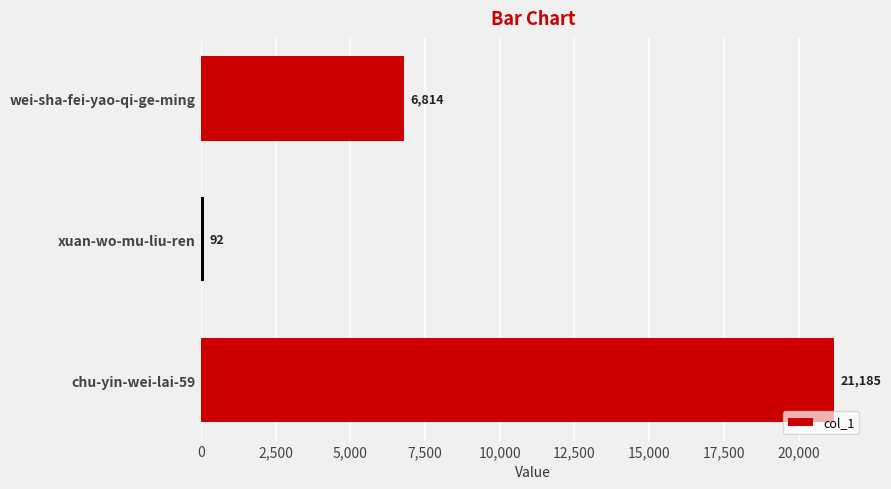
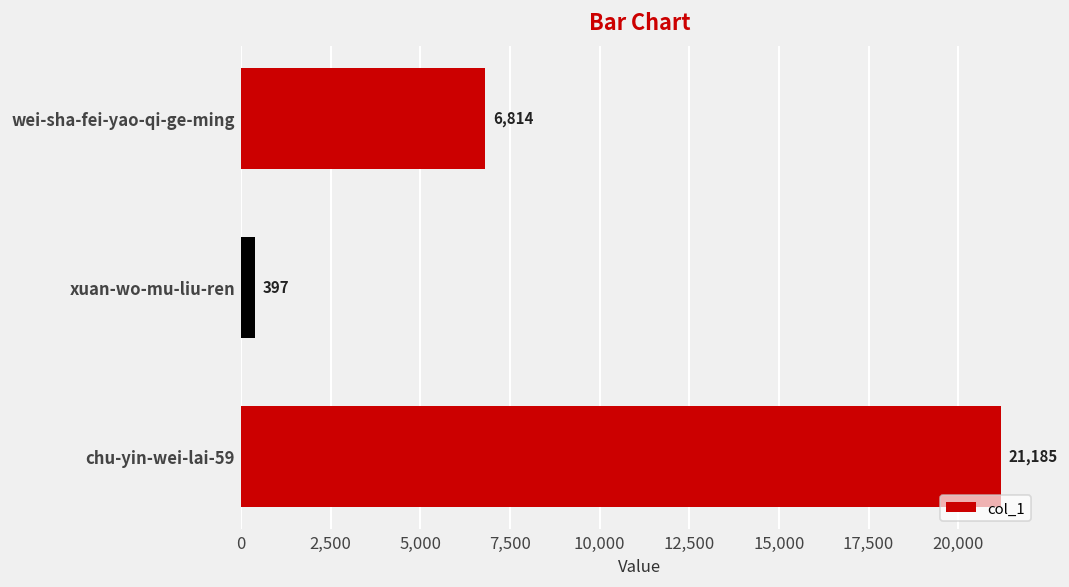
xuan-wo-mu-liu-ren: 92 -> 397
